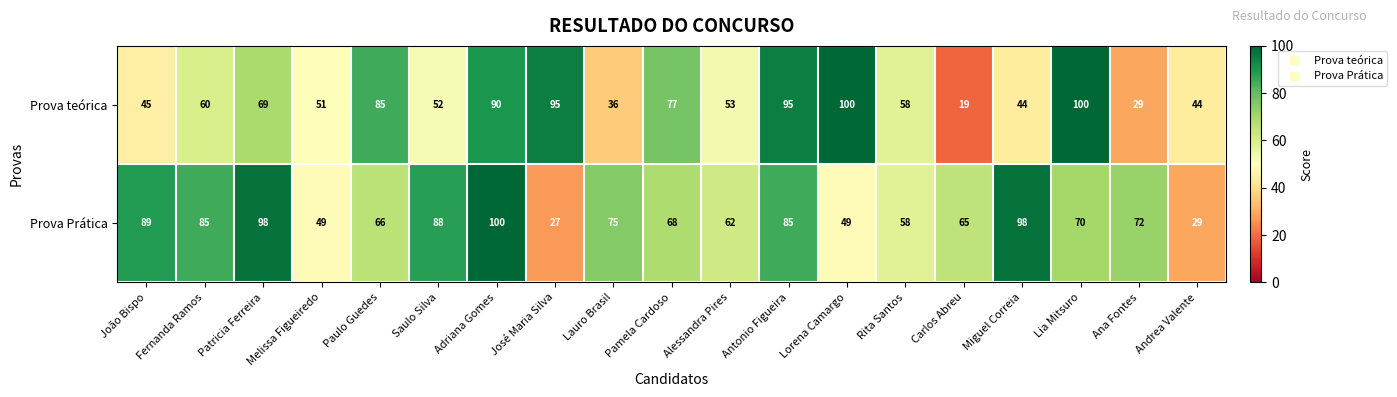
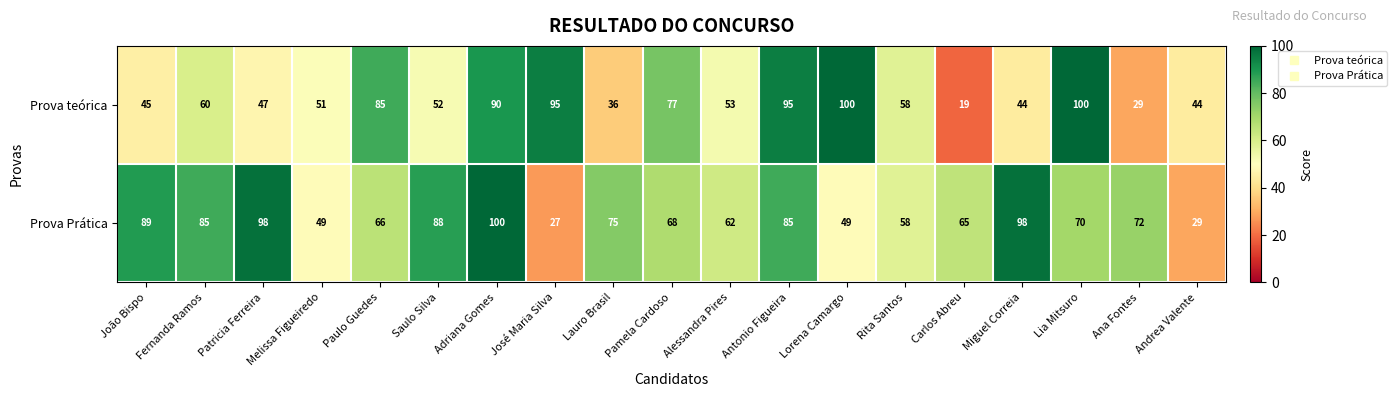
Prova teórica, Patricia Ferreira: 69 -> 47
